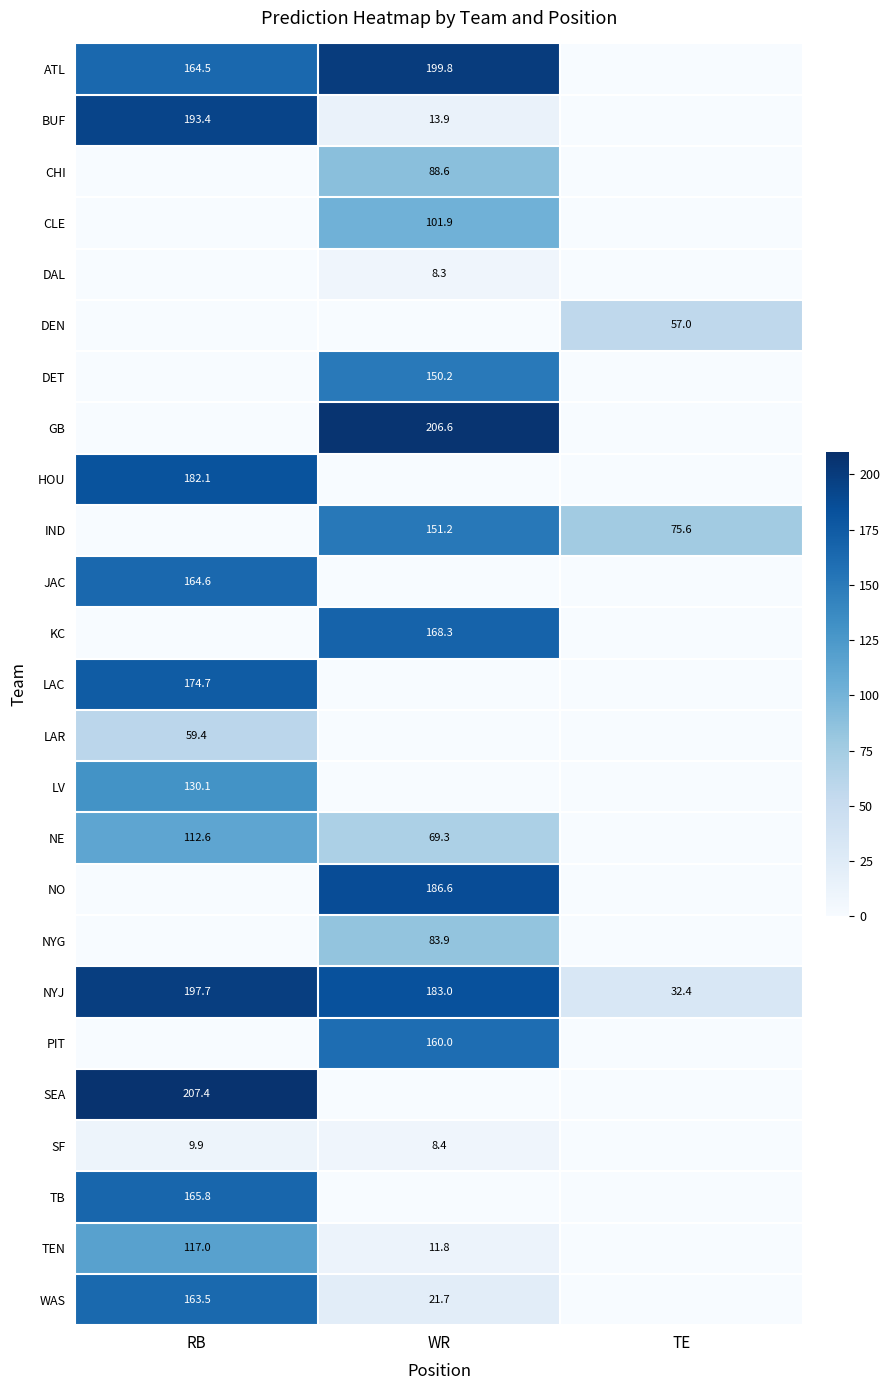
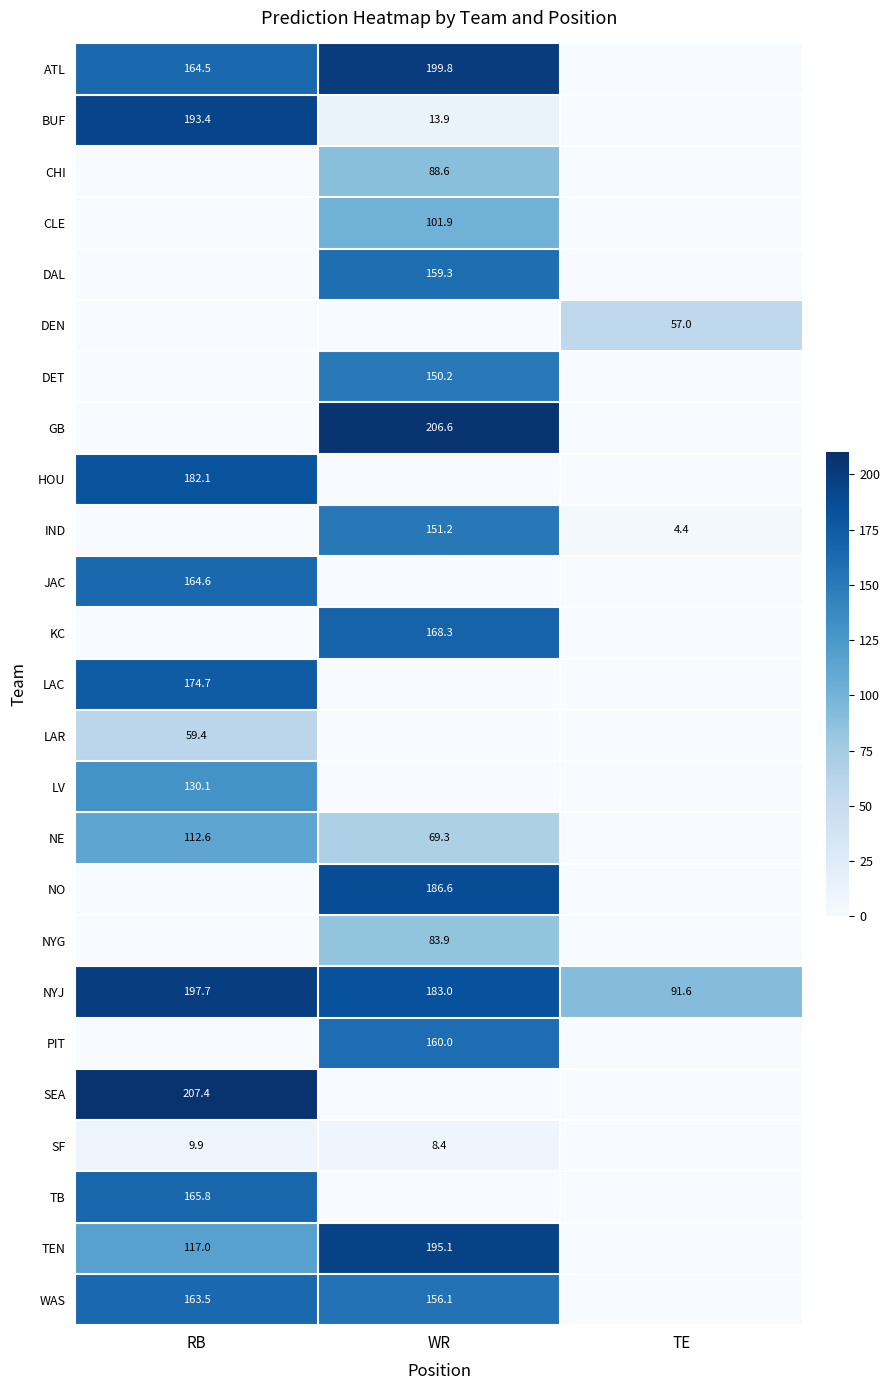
DAL, WR: 8.3 -> 159.3
IND, TE: 75.6 -> 4.4
NYJ, TE: 32.4 -> 91.6
TEN, WR: 11.8 -> 195.1
WAS, WR: 21.7 -> 156.1
